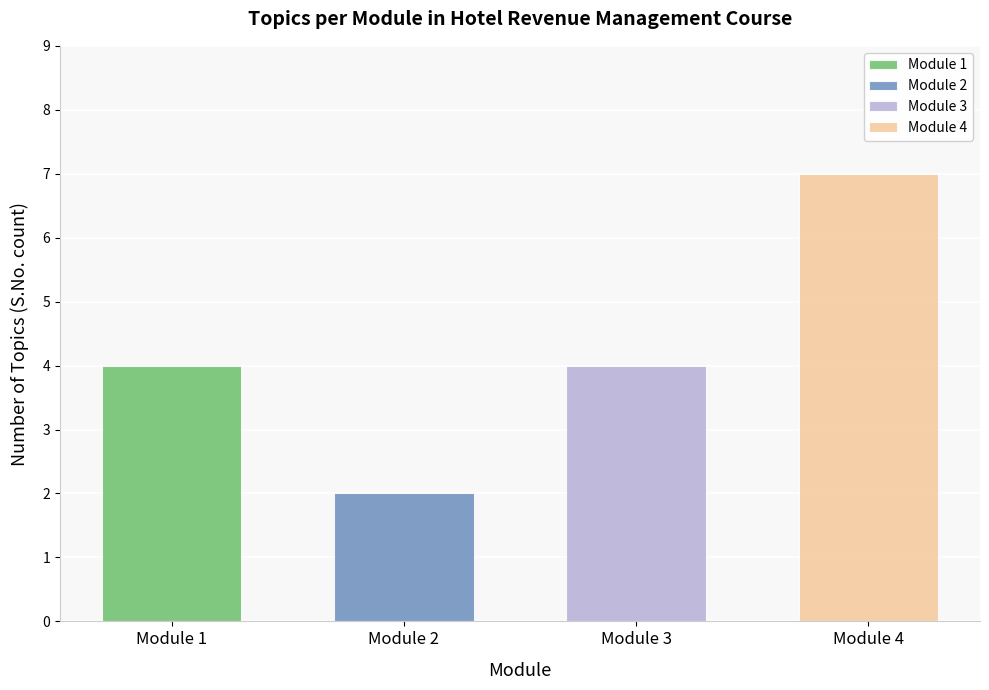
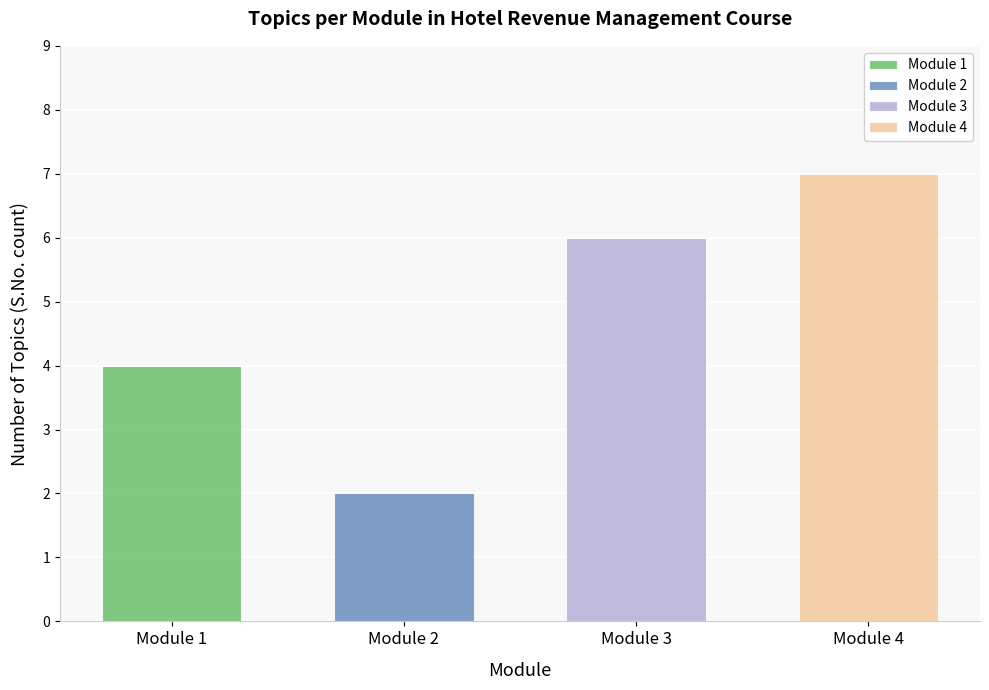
Module 3: 4 -> 6
